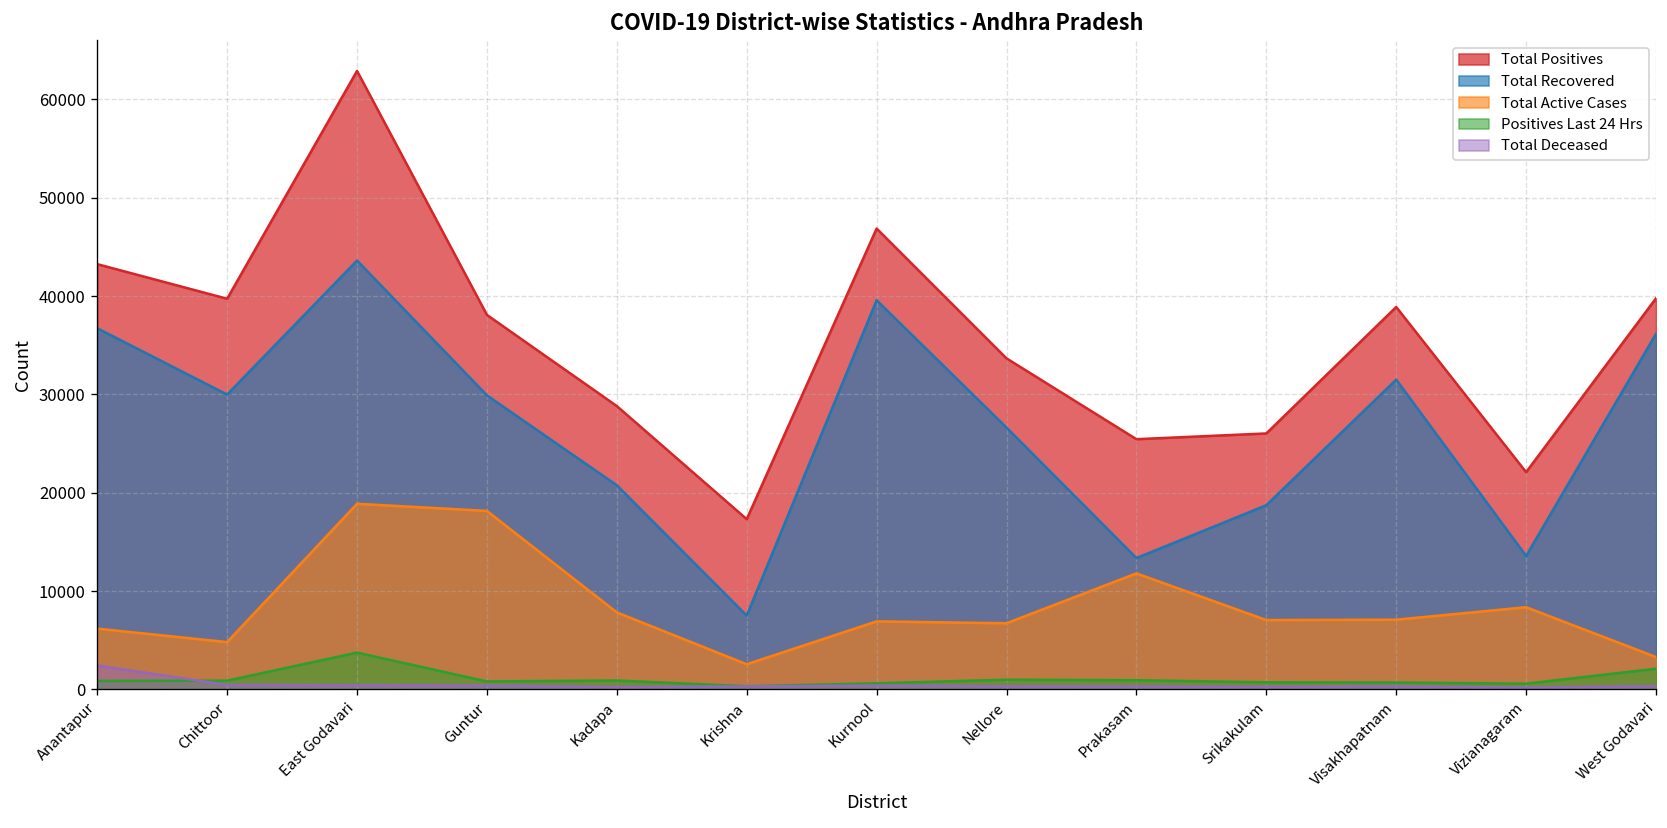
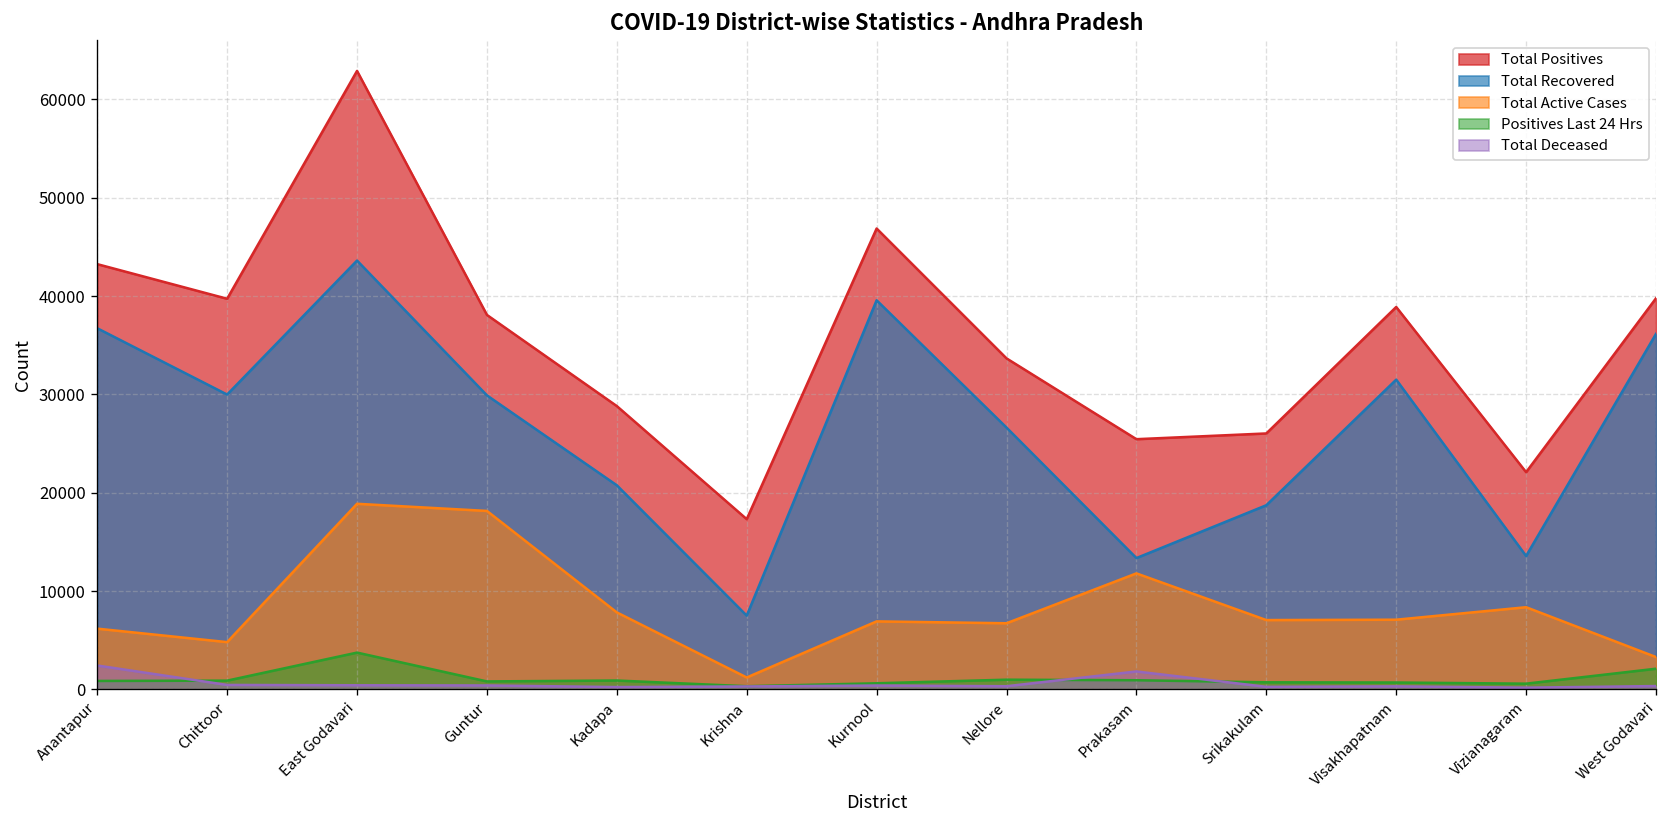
Total Active Cases, Krishna: 3000 -> 1000
Total Deceased, Prakasam: 0 -> 2000
